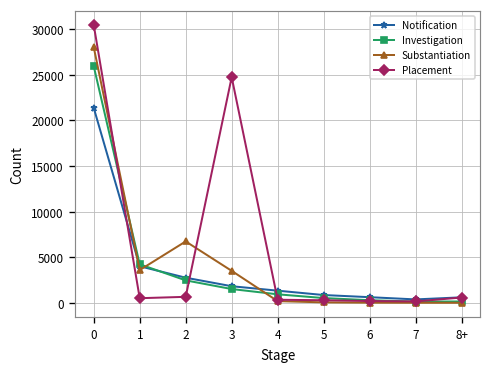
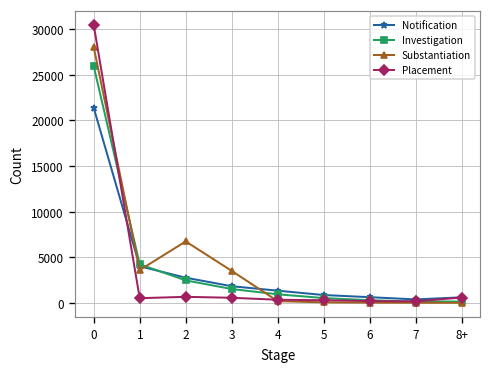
Placement, 3: 25000 -> 1000
